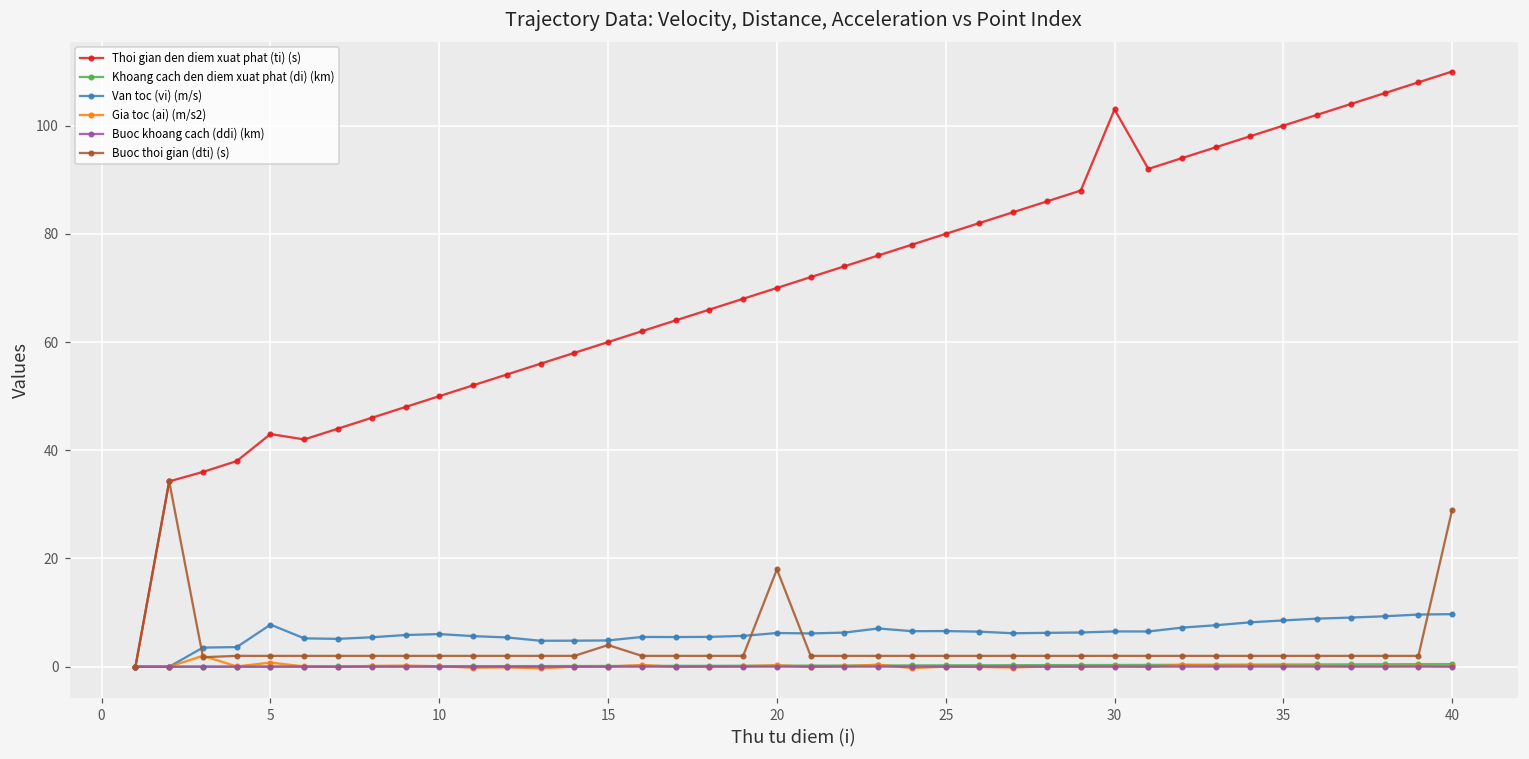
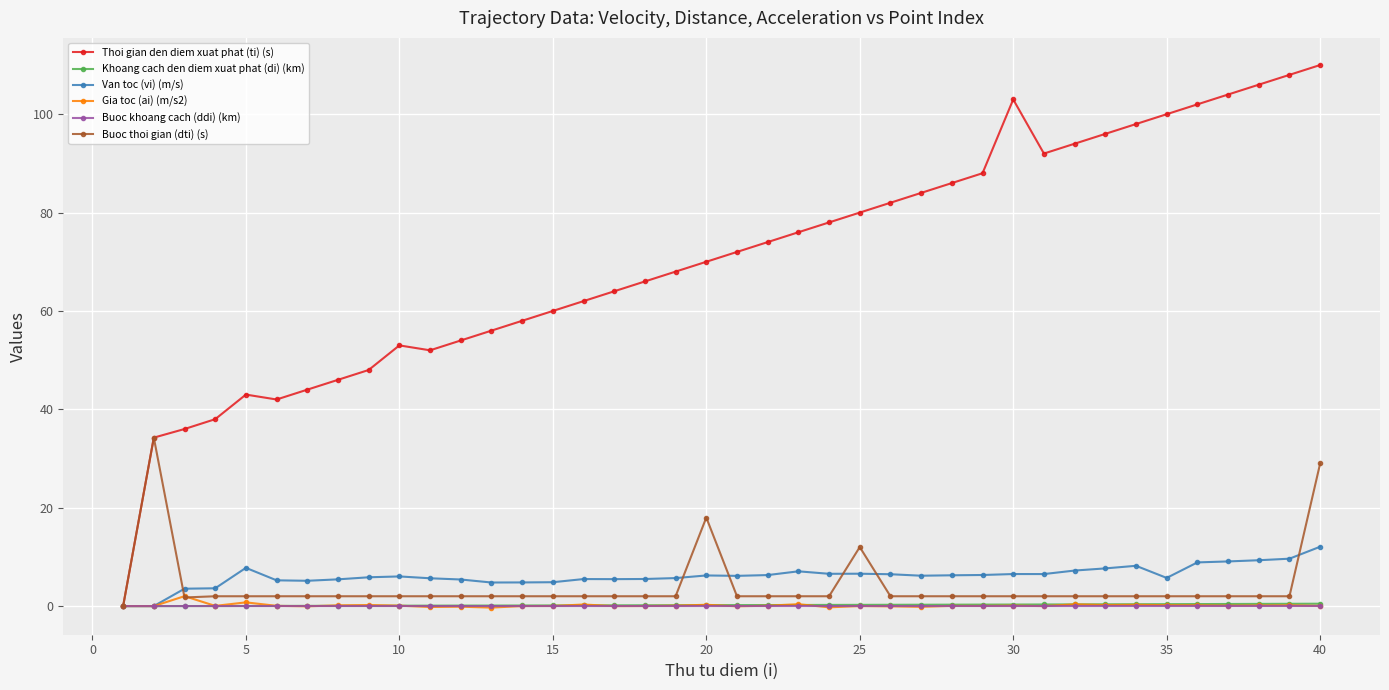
Thoi gian den diem xuat phat (ti) (s), 10: 50 -> 53
Buoc thoi gian (dti) (s), 15: 4 -> 2
Buoc thoi gian (dti) (s), 25: 2 -> 12
Van toc (vi) (m/s), 35: 9 -> 6
Van toc (vi) (m/s), 40: 10 -> 12
